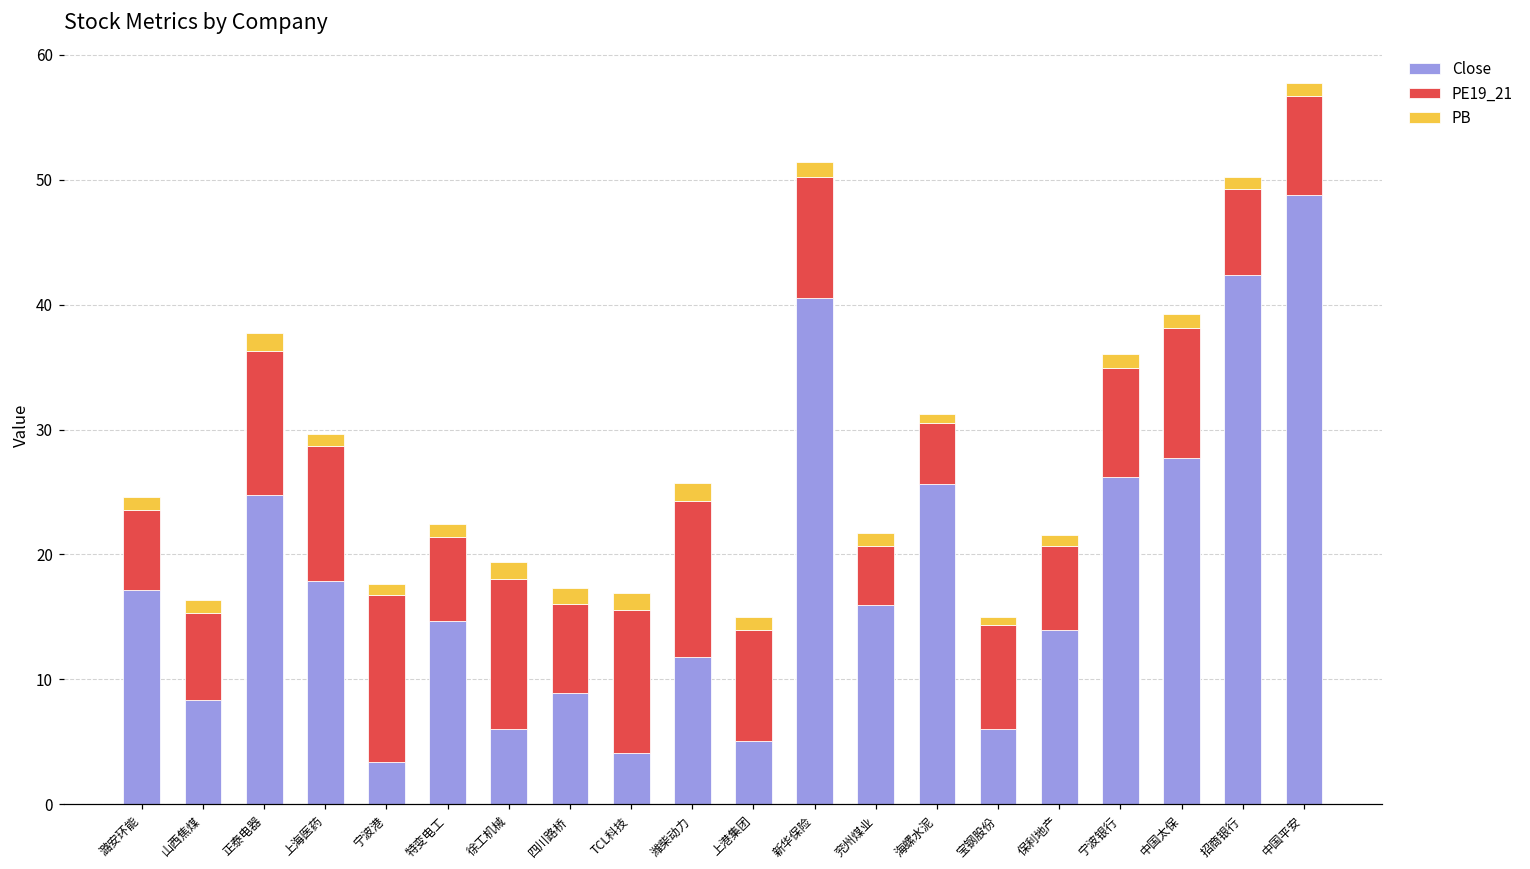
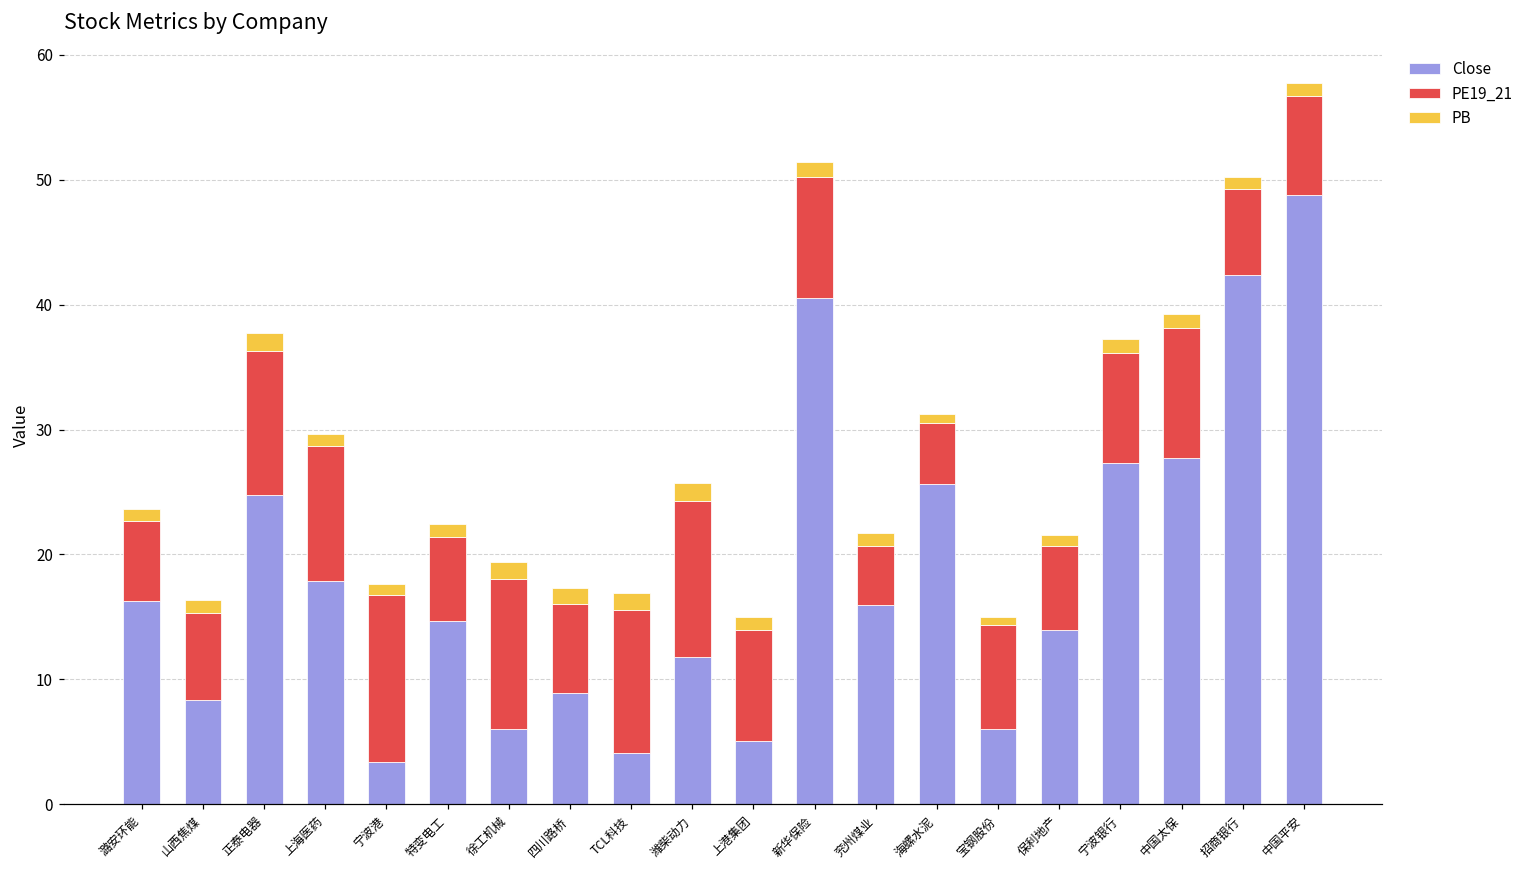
Close, 潞安环能: 17.2 -> 16.3
Close, 宁波银行: 26.2 -> 27.3
